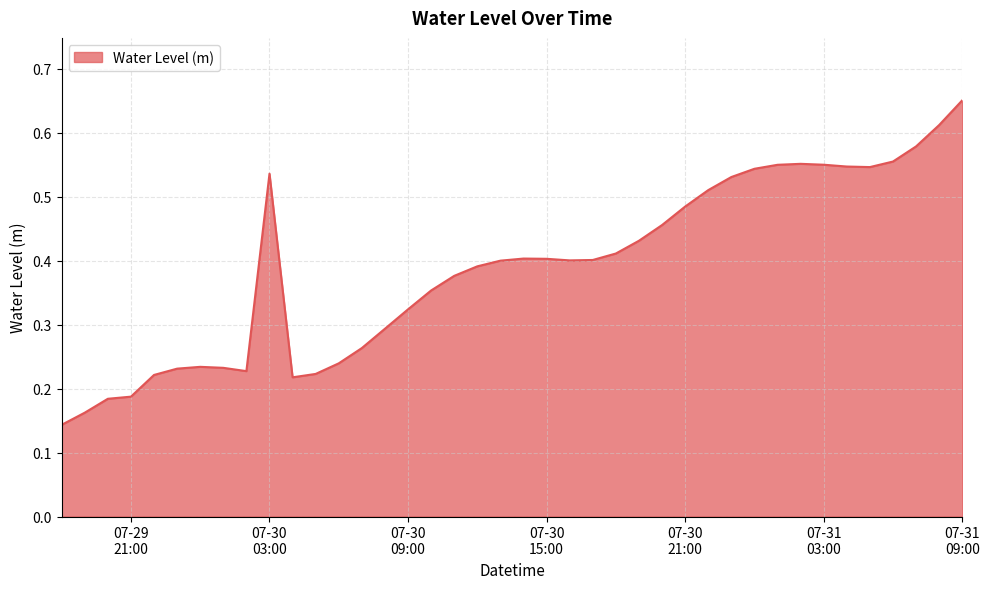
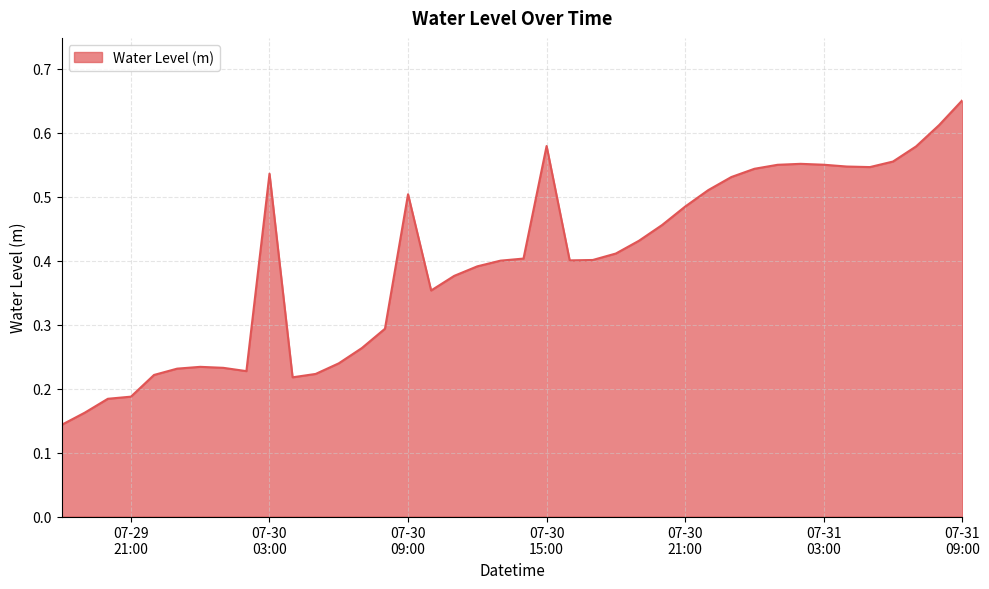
07-30 09:00: 0.32 -> 0.50
07-30 15:00: 0.40 -> 0.58
